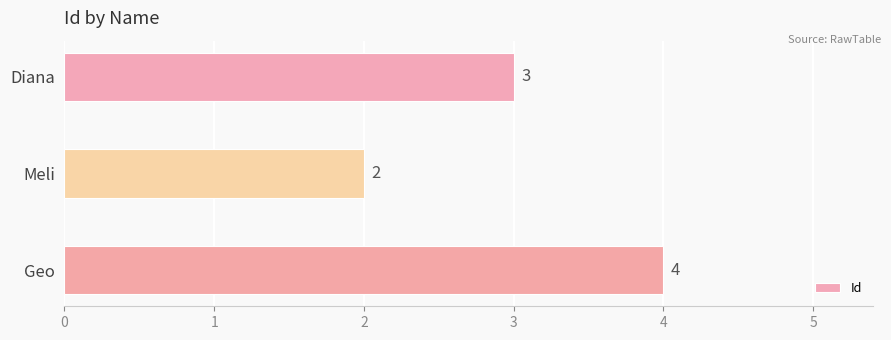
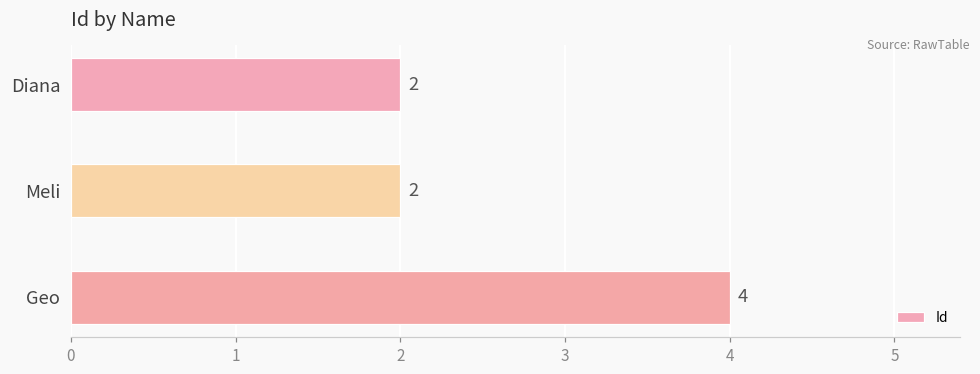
Diana: 3 -> 2
